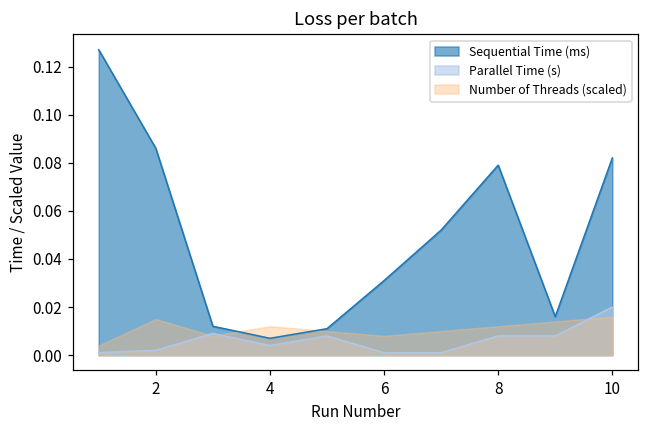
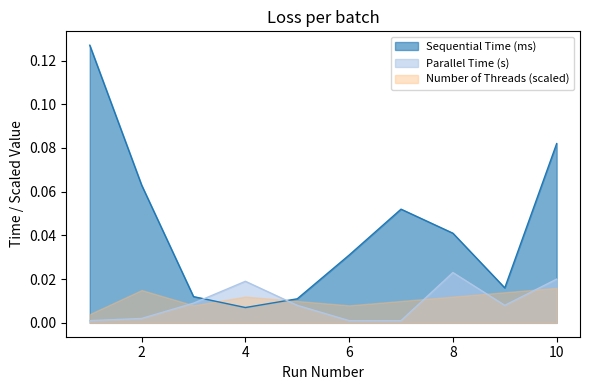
Sequential Time (ms), 2: 0.086 -> 0.063
Parallel Time (s), 4: 0.004 -> 0.019
Sequential Time (ms), 8: 0.079 -> 0.041
Parallel Time (s), 8: 0.008 -> 0.023
